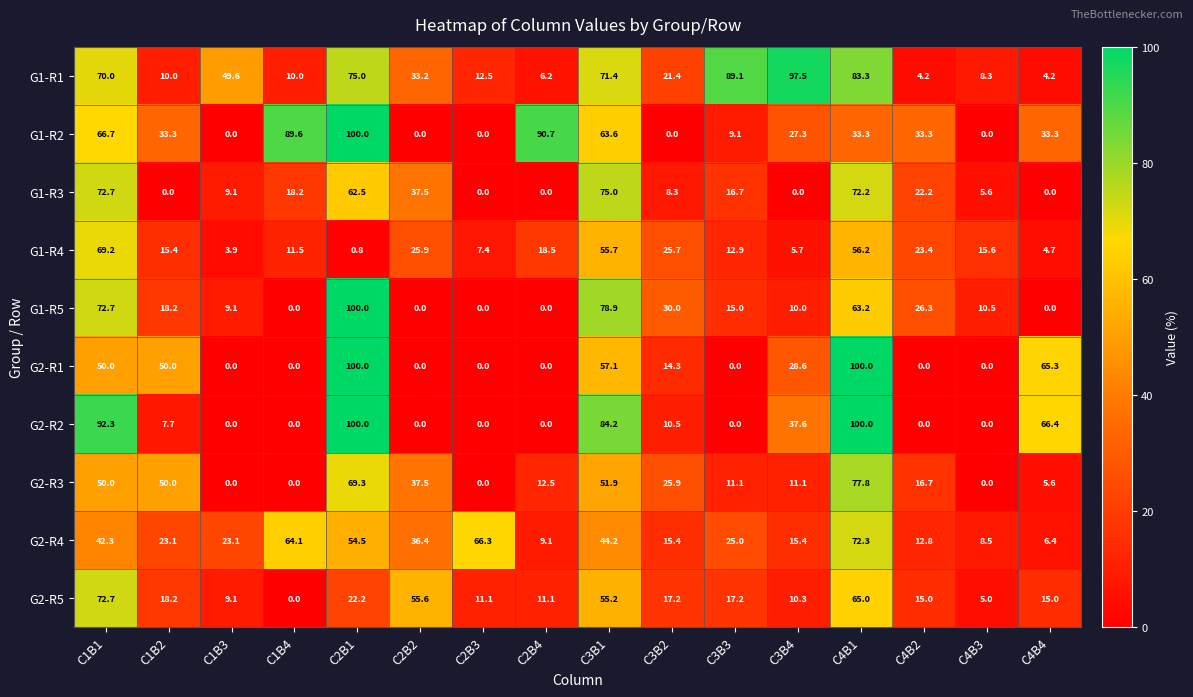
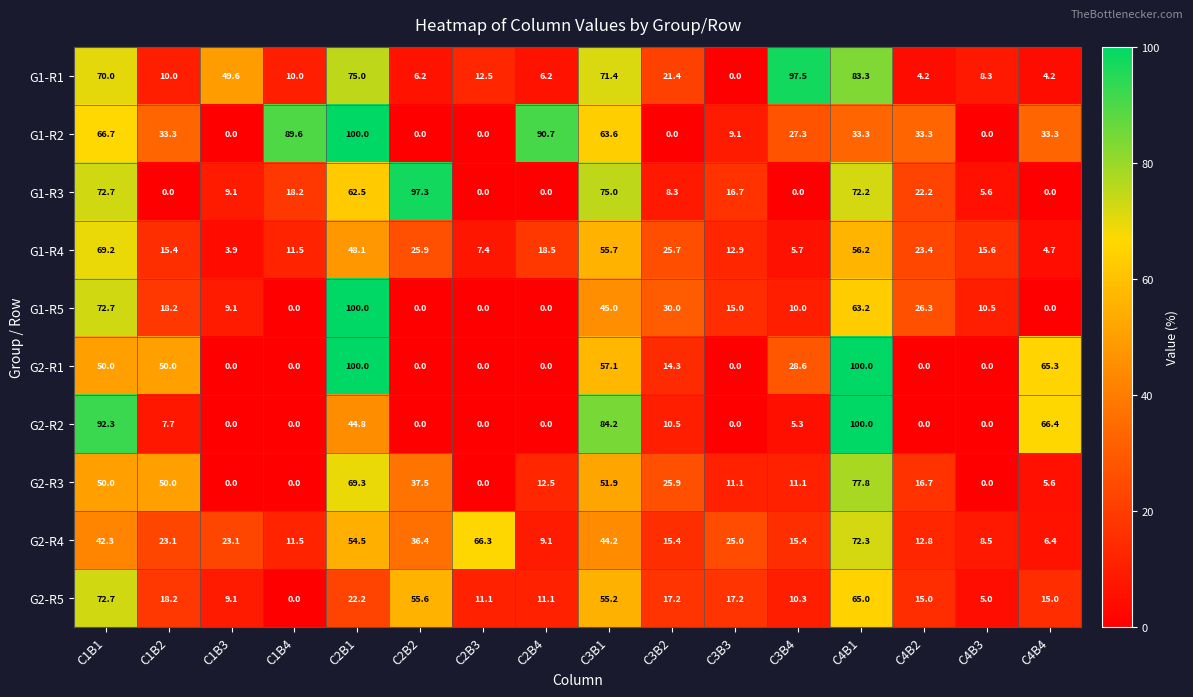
G1-R1, C2B2: 33.2 -> 6.2
G1-R1, C3B3: 89.1 -> 0.0
G1-R3, C2B2: 37.5 -> 97.3
G1-R4, C2B1: 0.8 -> 48.1
G1-R5, C3B1: 78.9 -> 45.0
G2-R2, C2B1: 100.0 -> 44.8
G2-R2, C3B4: 37.6 -> 5.3
G2-R4, C1B4: 64.1 -> 11.5
